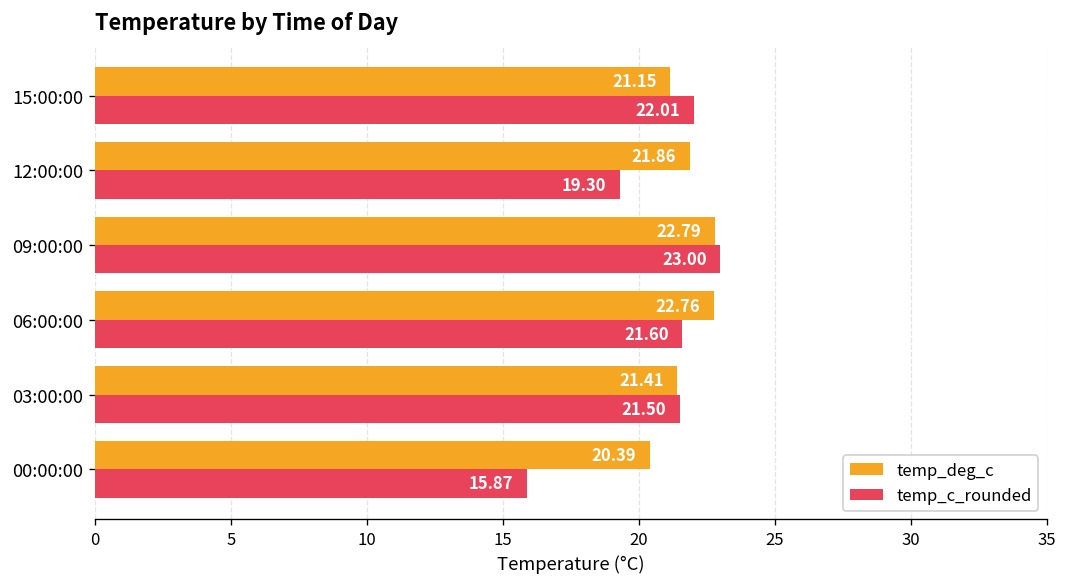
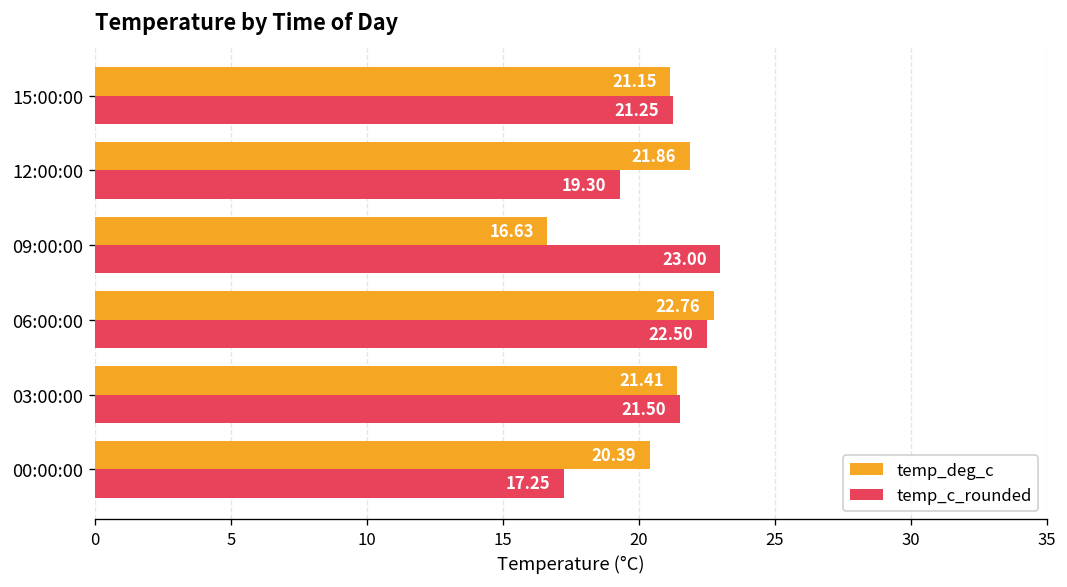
temp_c_rounded, 15:00:00: 22.01 -> 21.25
temp_deg_c, 09:00:00: 22.79 -> 16.63
temp_c_rounded, 06:00:00: 21.60 -> 22.50
temp_c_rounded, 00:00:00: 15.87 -> 17.25
